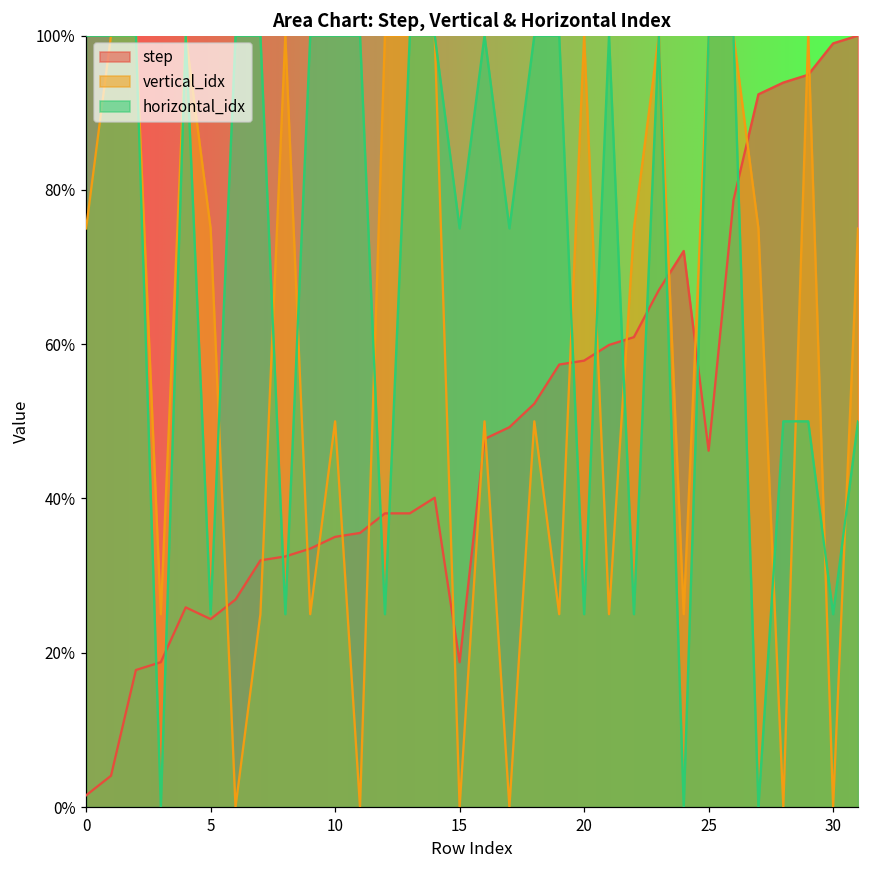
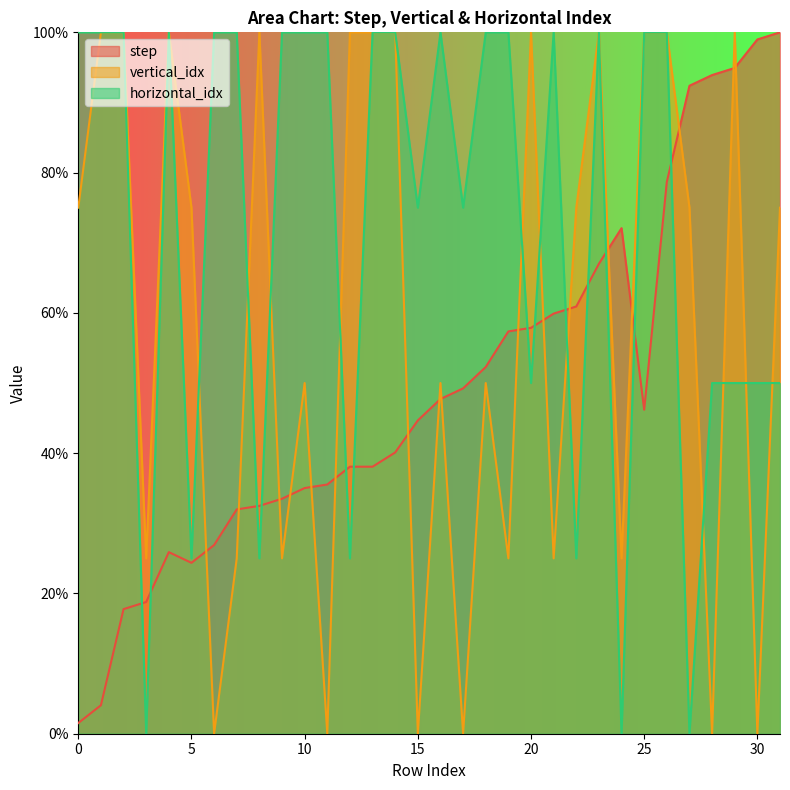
step, 15: 19% -> 45%
horizontal_idx, 20: 25% -> 50%
horizontal_idx, 30: 25% -> 50%
